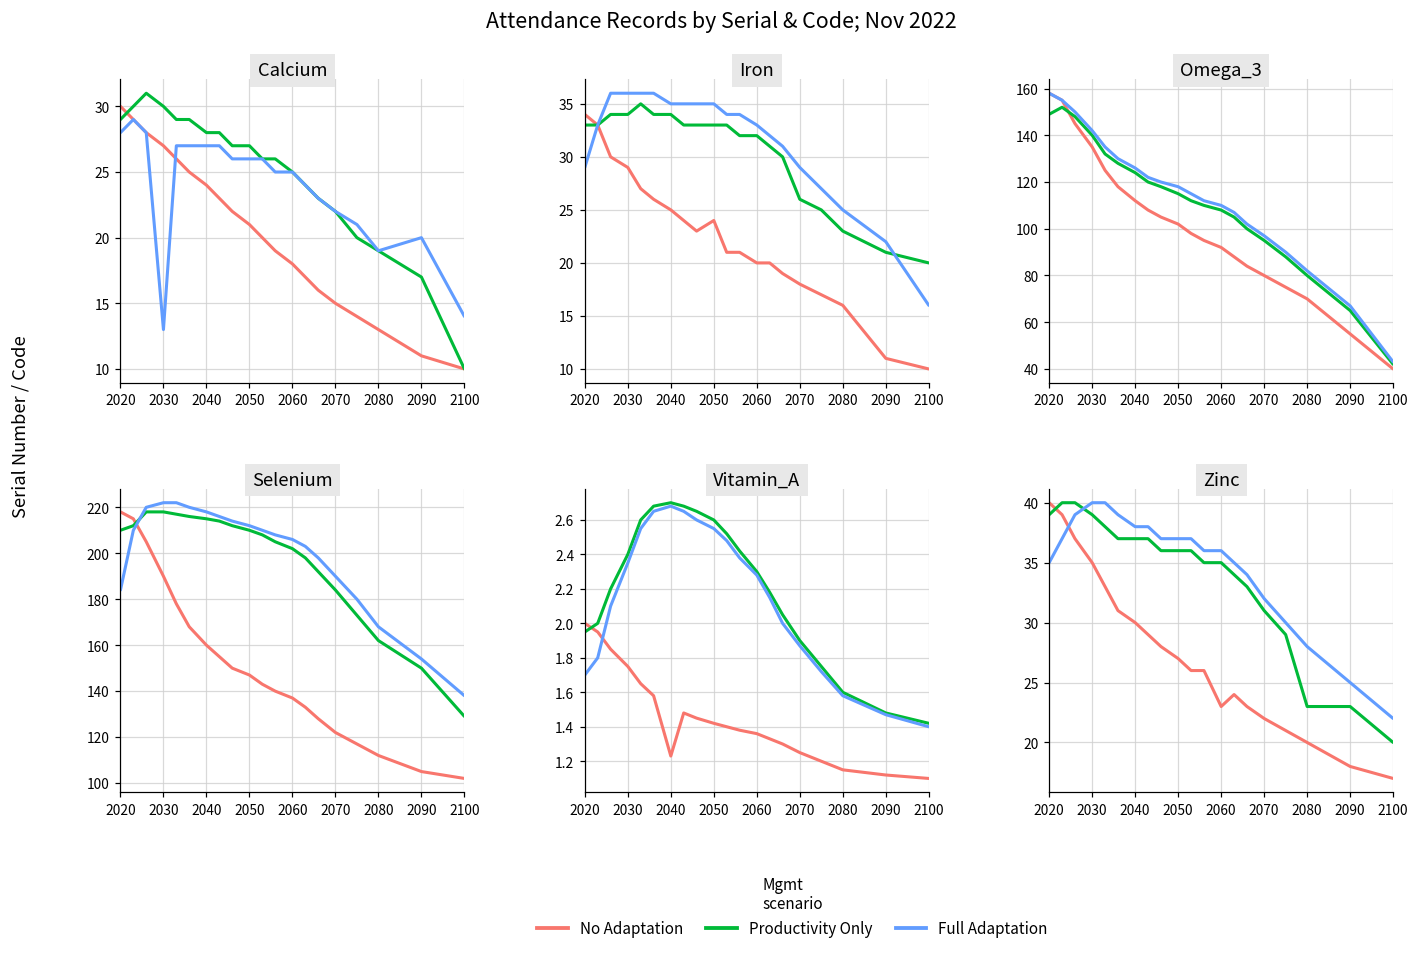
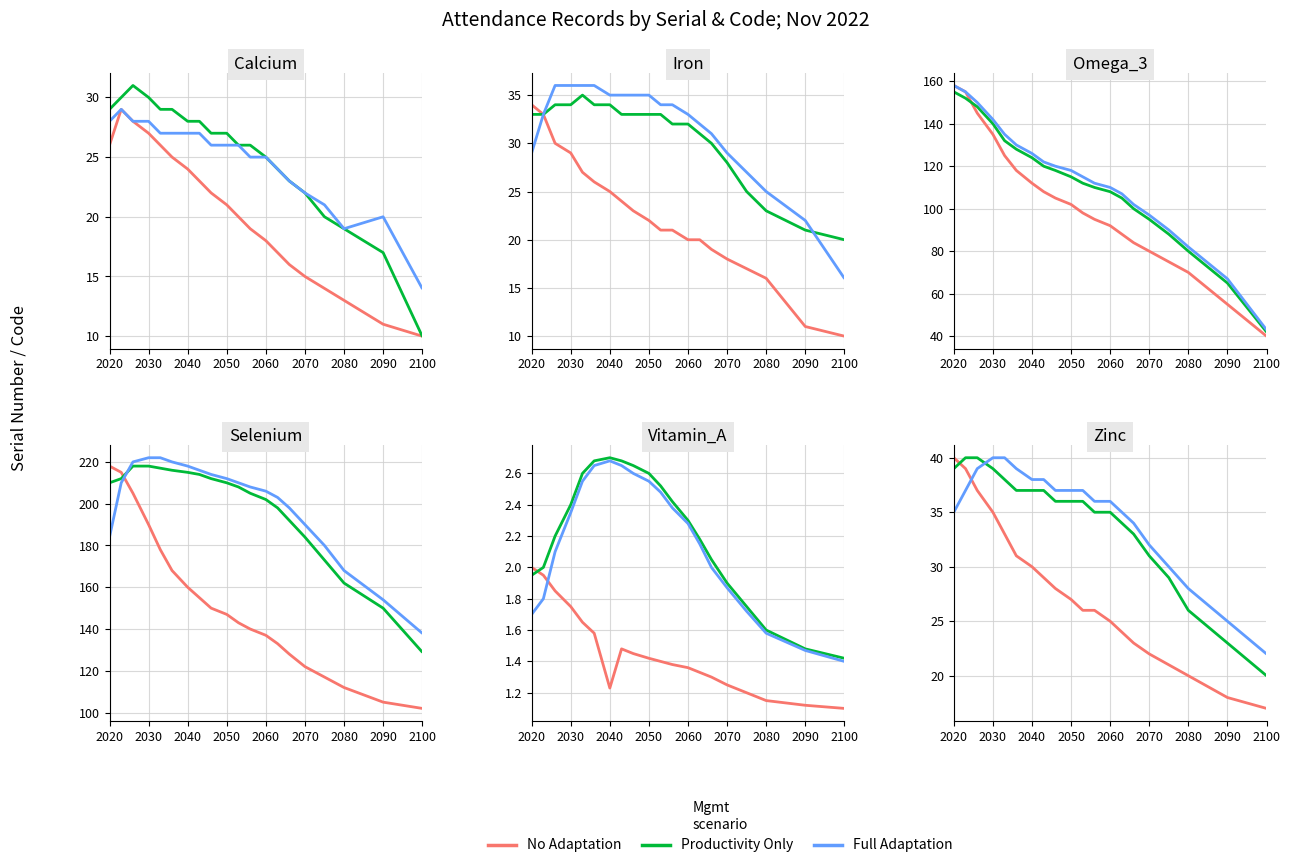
Calcium, No Adaptation, 2020: 30 -> 26
Calcium, Full Adaptation, 2030: 13 -> 28
Iron, No Adaptation, 2050: 24 -> 22
Iron, Productivity Only, 2070: 26 -> 28
Omega_3, Productivity Only, 2020: 149 -> 155
Zinc, No Adaptation, 2060: 23 -> 25
Zinc, Productivity Only, 2080: 23 -> 26
